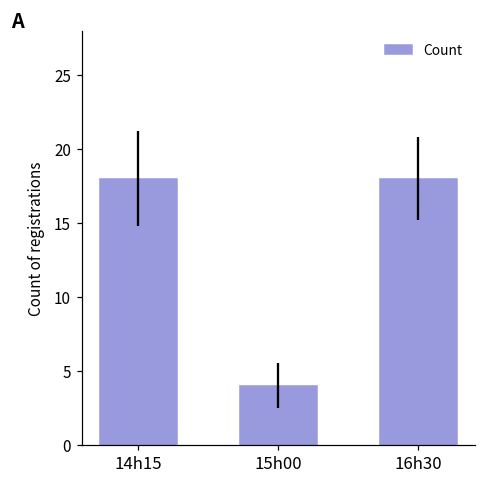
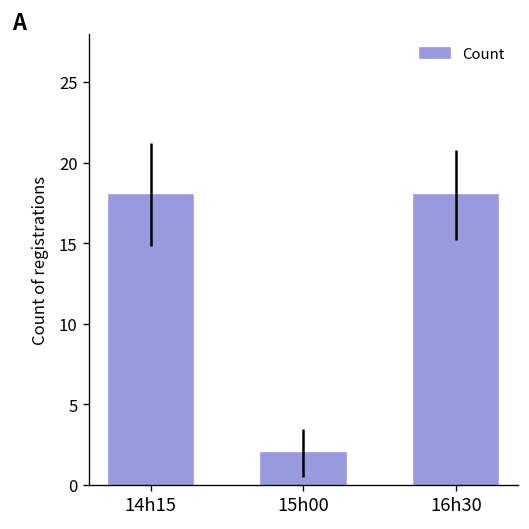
15h00: 4 -> 2
